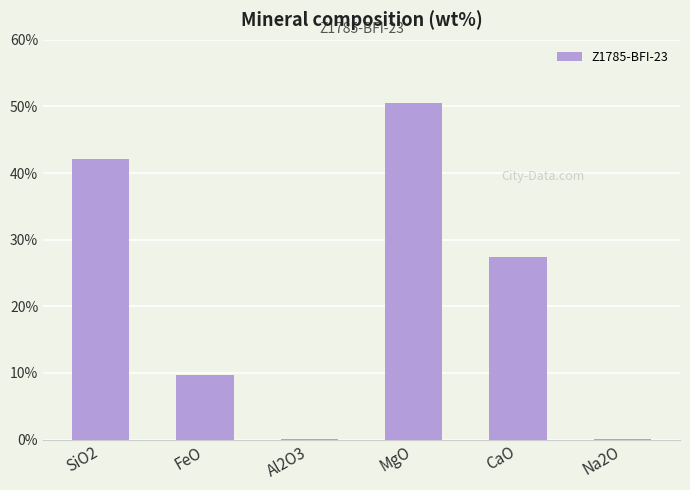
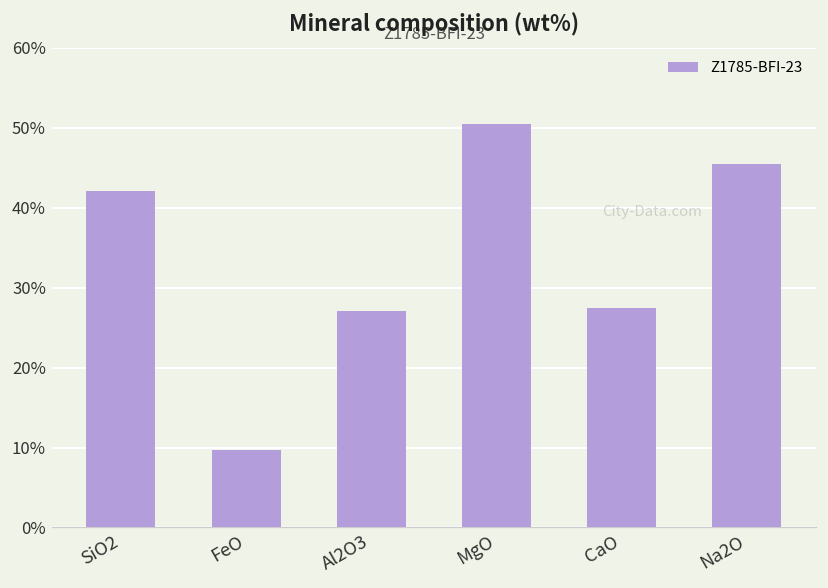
Al2O3: 0% -> 27%
Na2O: 0% -> 45%
